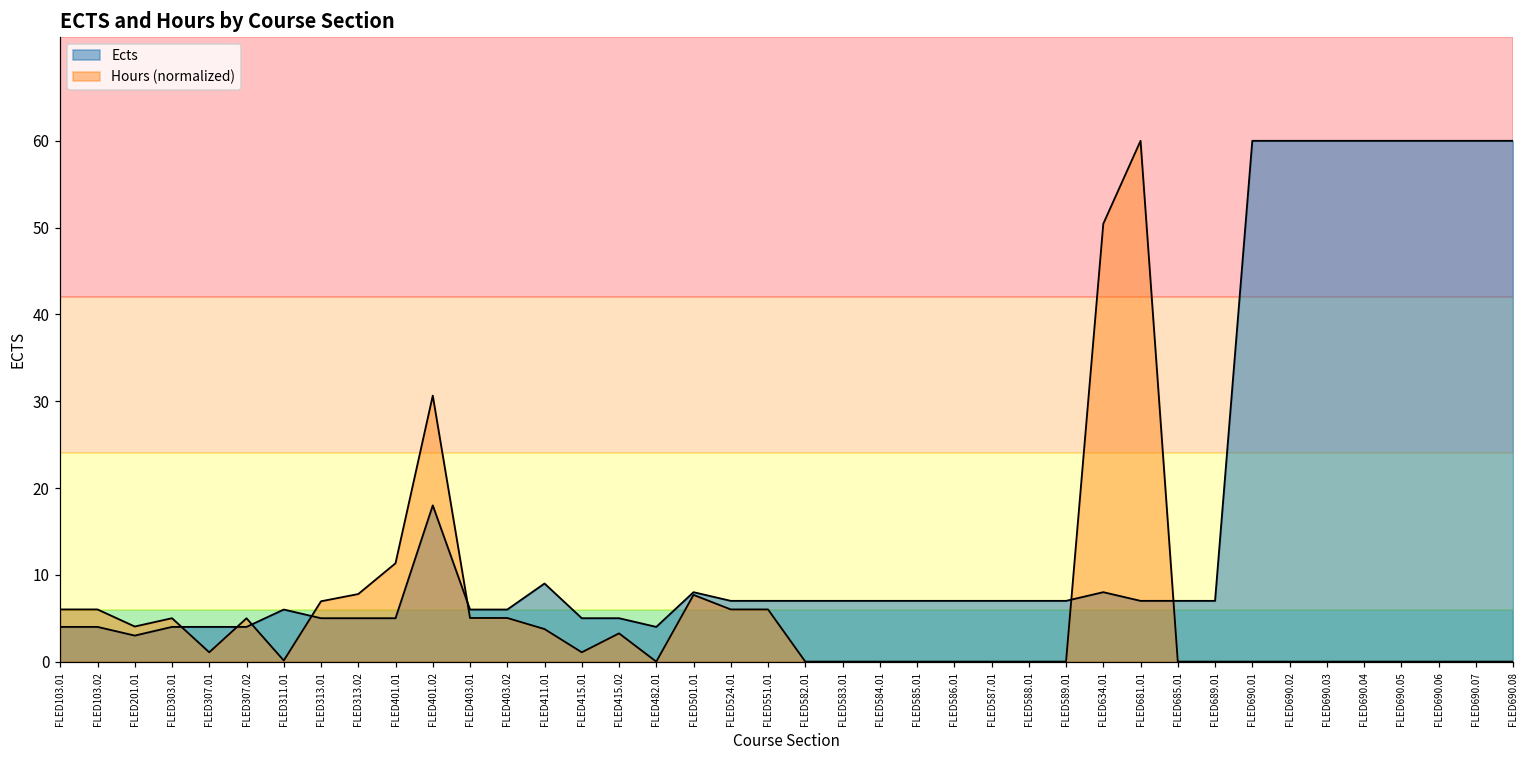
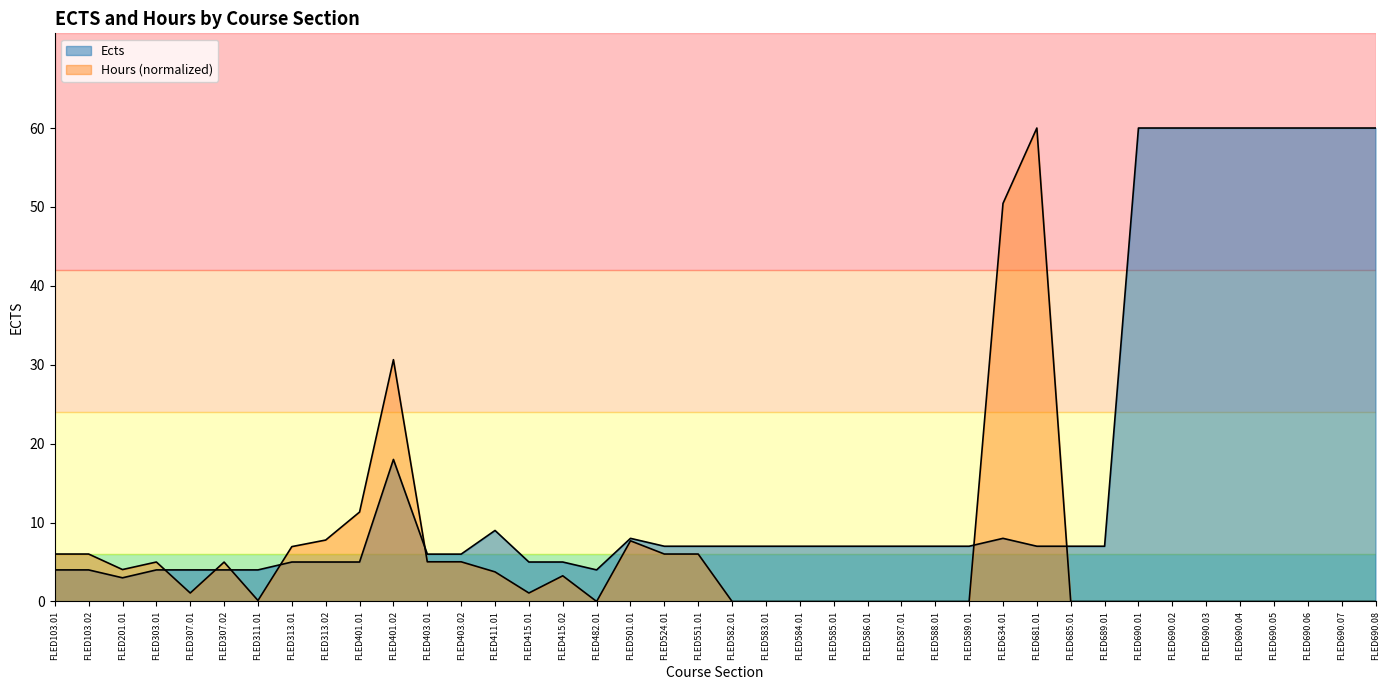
Ects, FLED311.01: 6 -> 4
